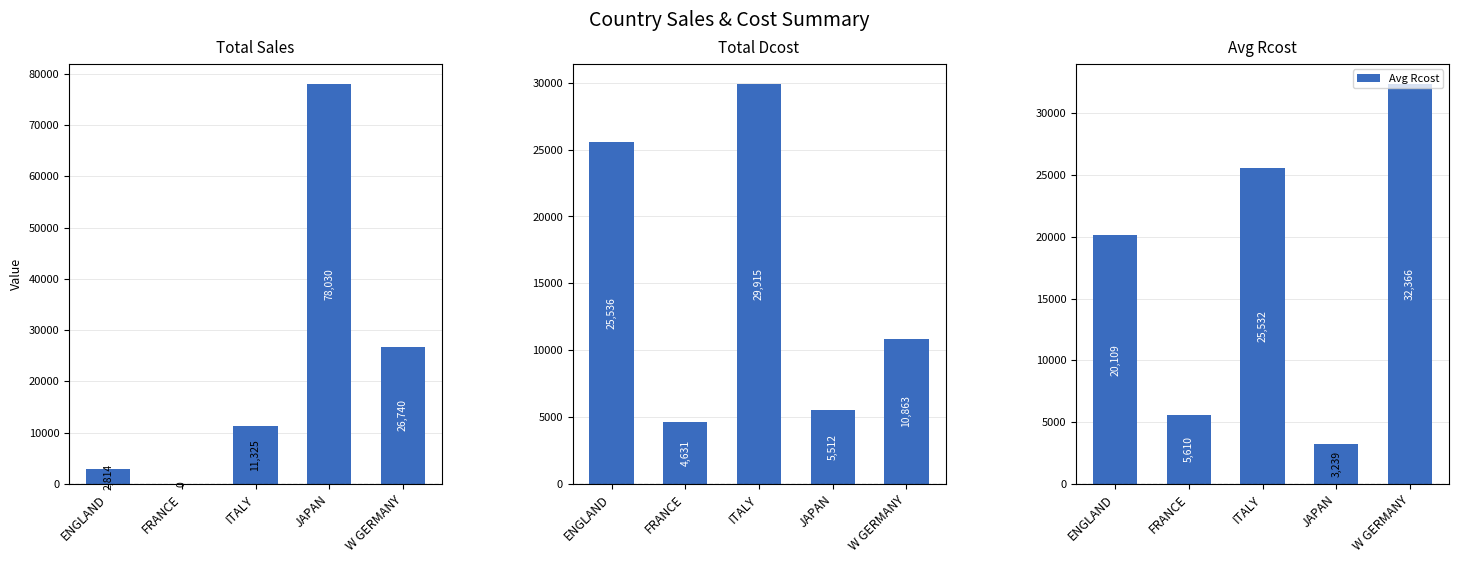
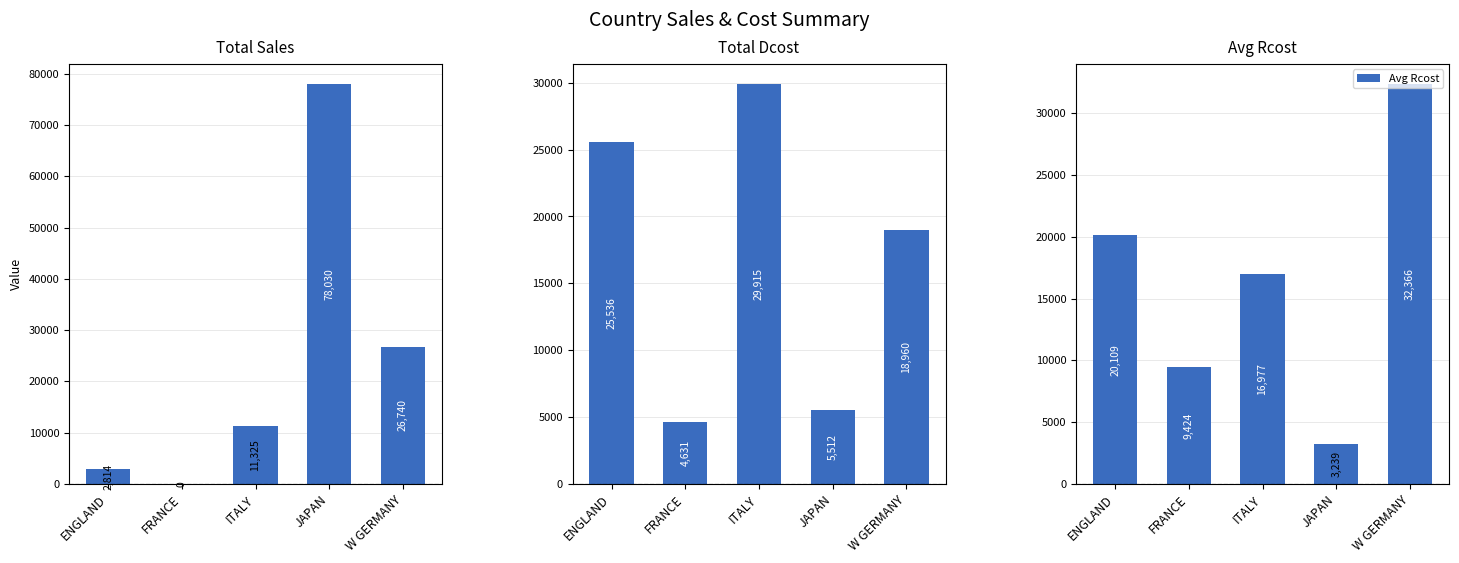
Total Dcost, W GERMANY: 10,863 -> 18,960
Avg Rcost, FRANCE: 5,610 -> 9,424
Avg Rcost, ITALY: 25,532 -> 16,977
